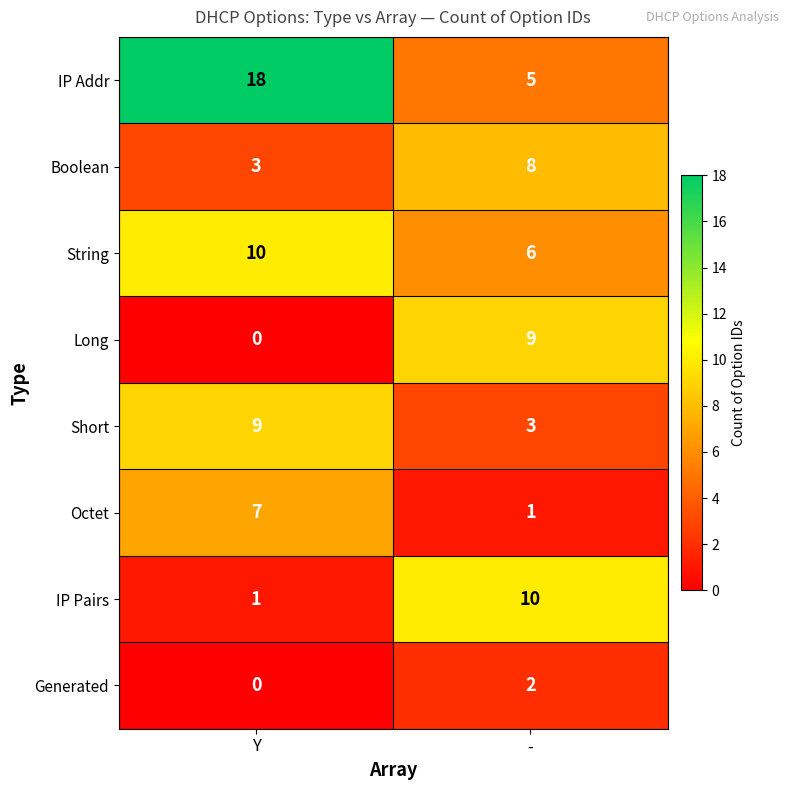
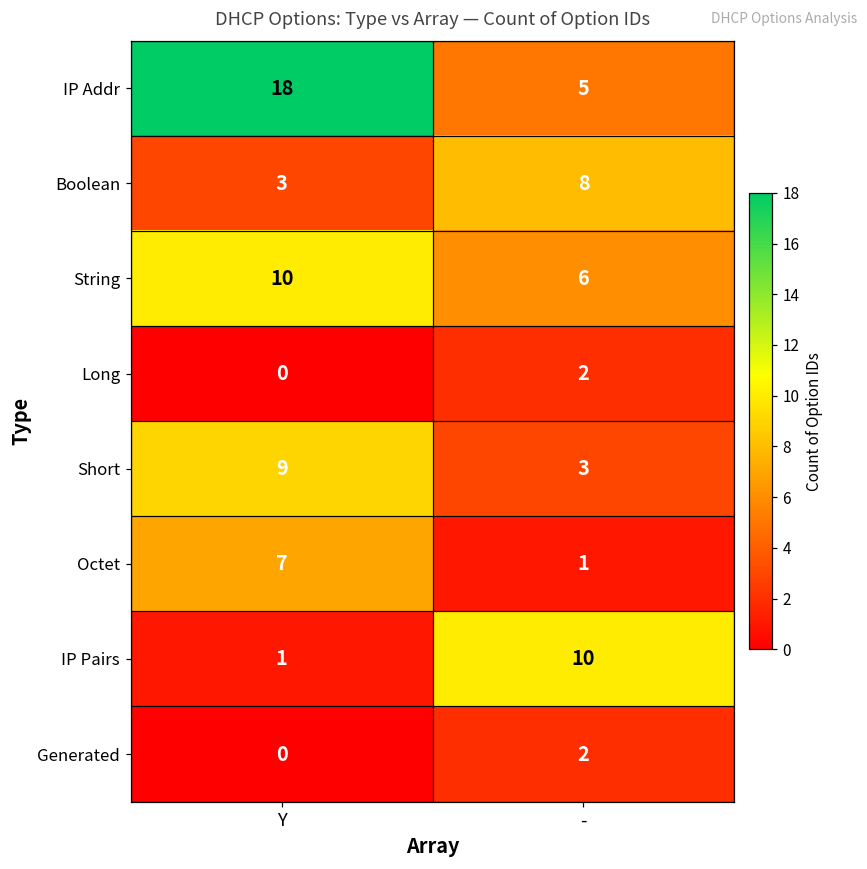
Long, -: 9 -> 2
